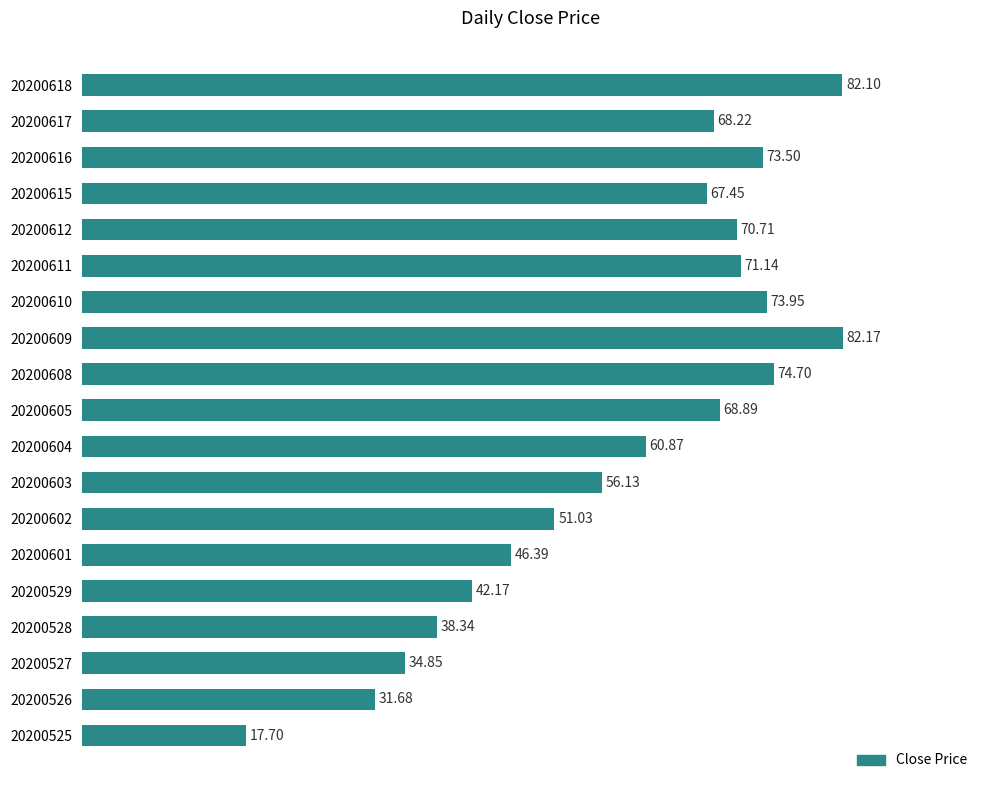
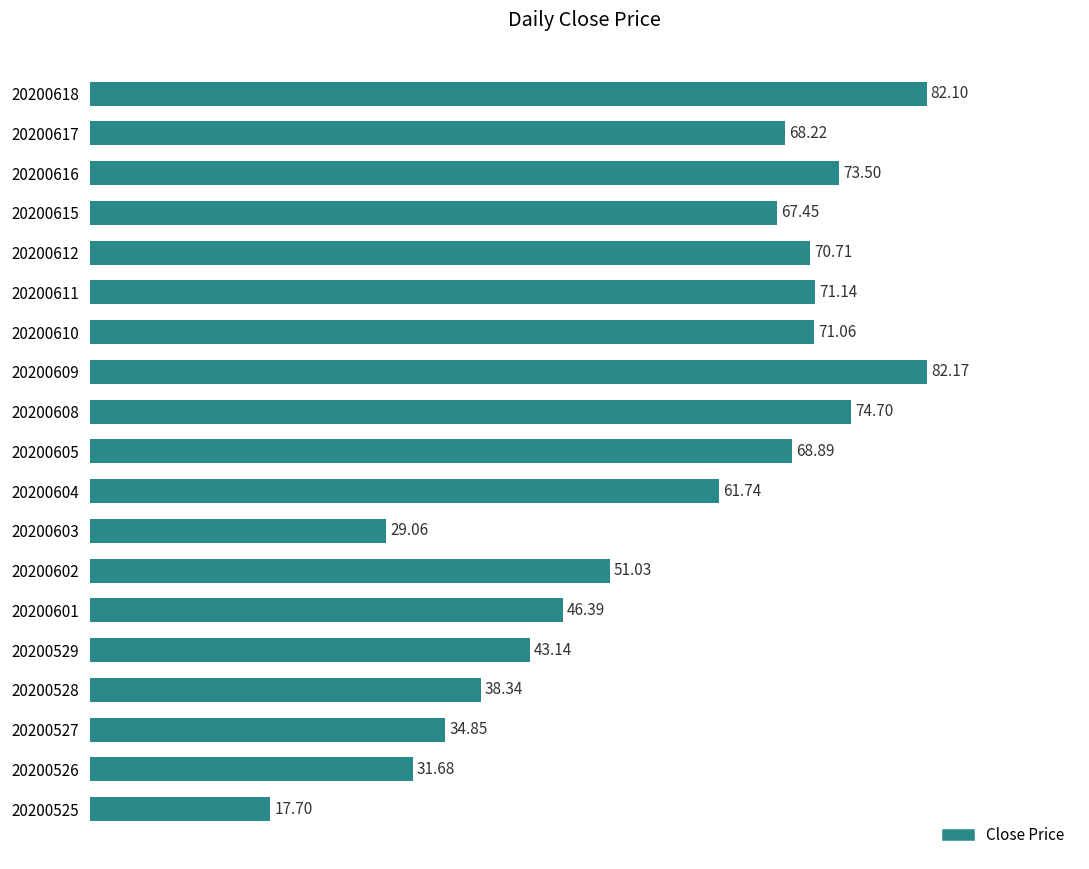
20200610: 73.95 -> 71.06
20200604: 60.87 -> 61.74
20200603: 56.13 -> 29.06
20200529: 42.17 -> 43.14
